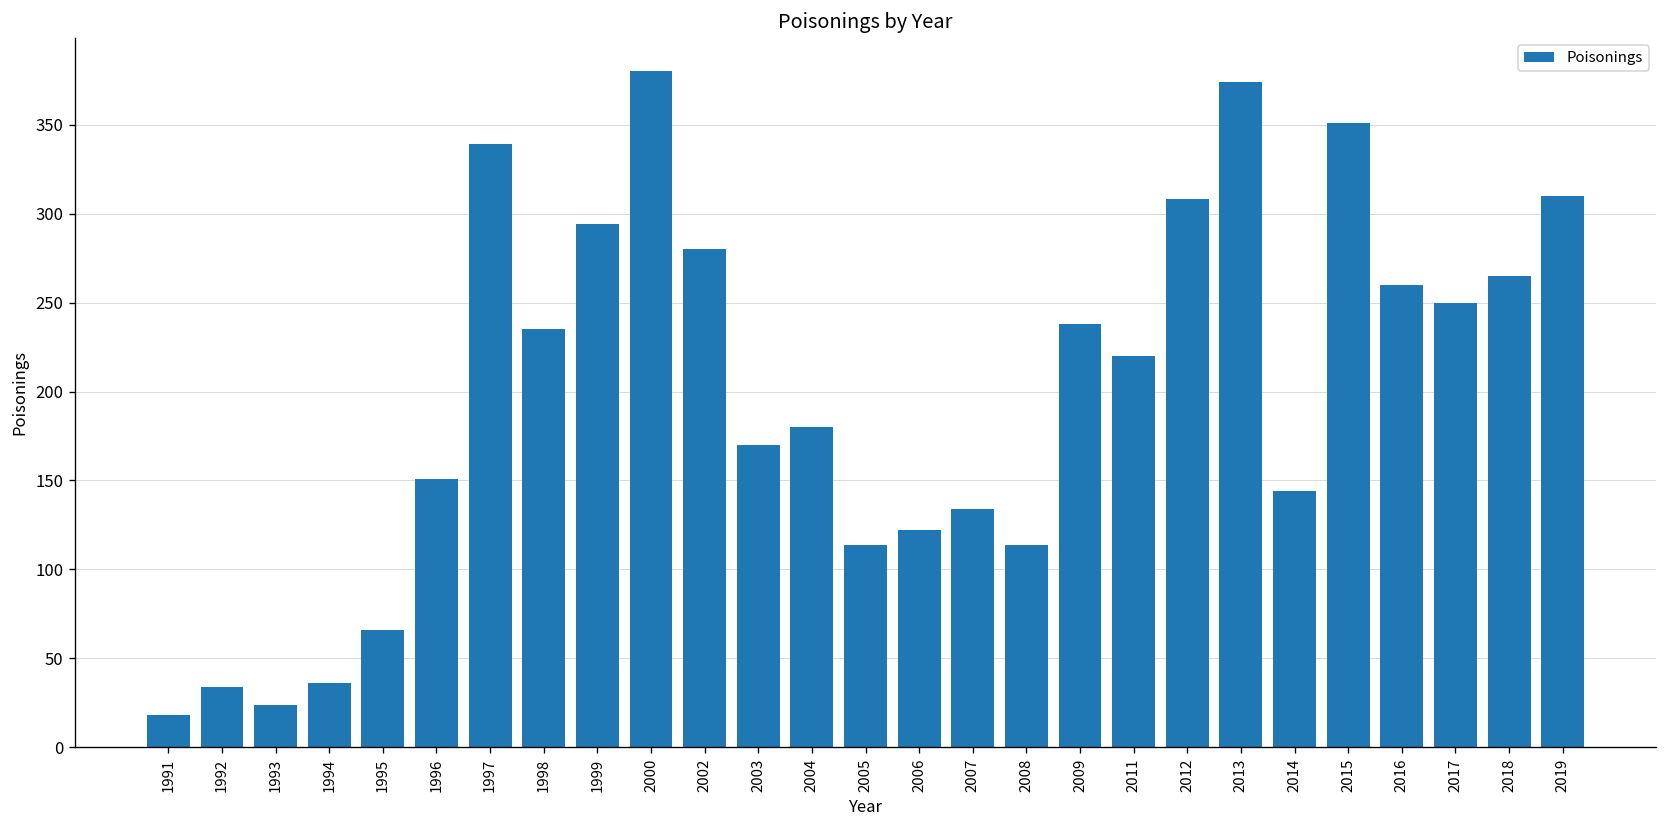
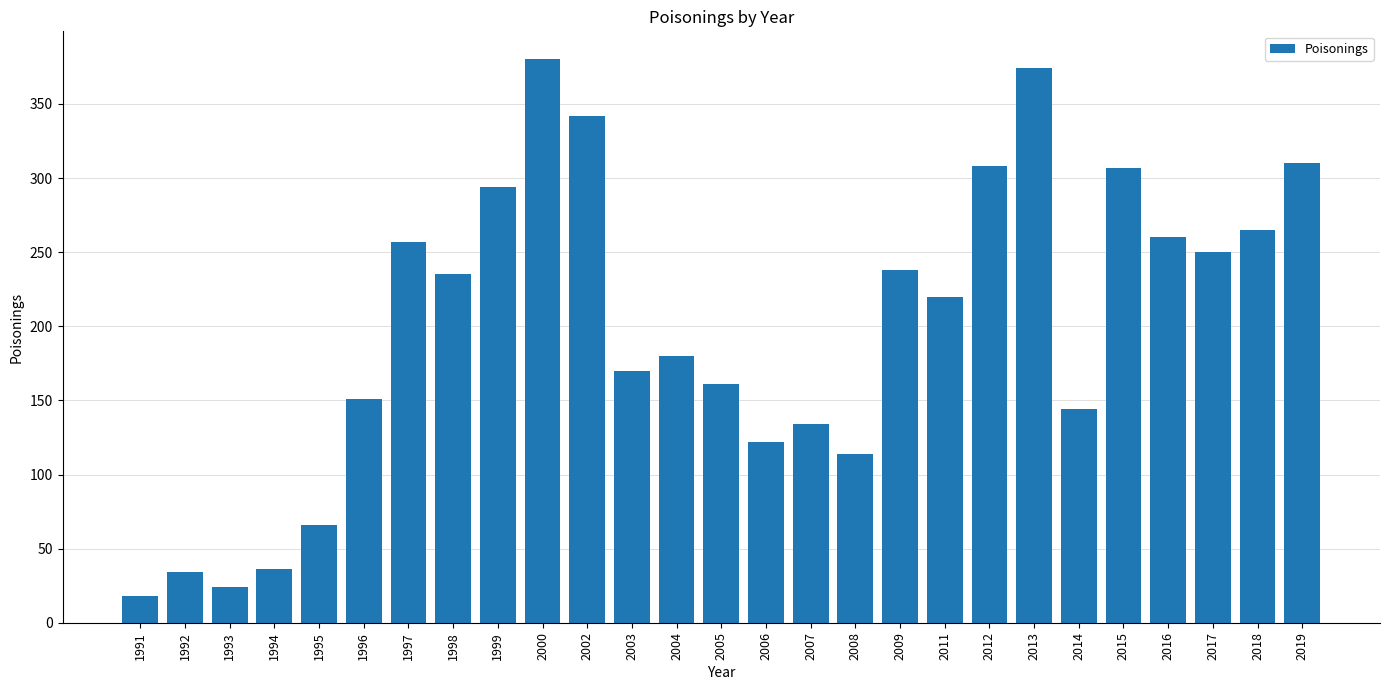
1997: 339 -> 257
2002: 280 -> 342
2005: 114 -> 161
2015: 351 -> 307
